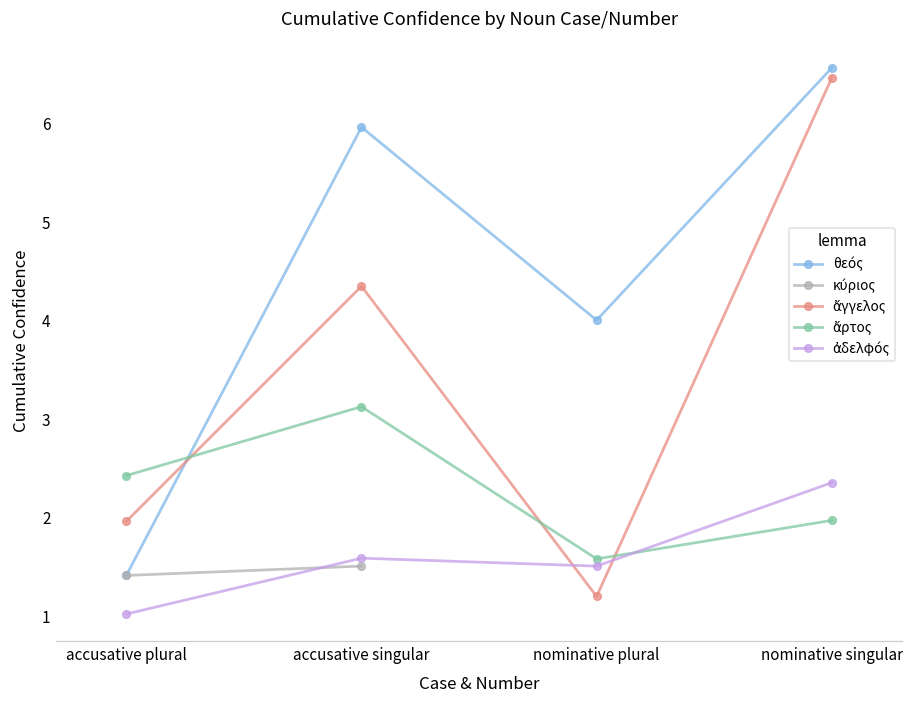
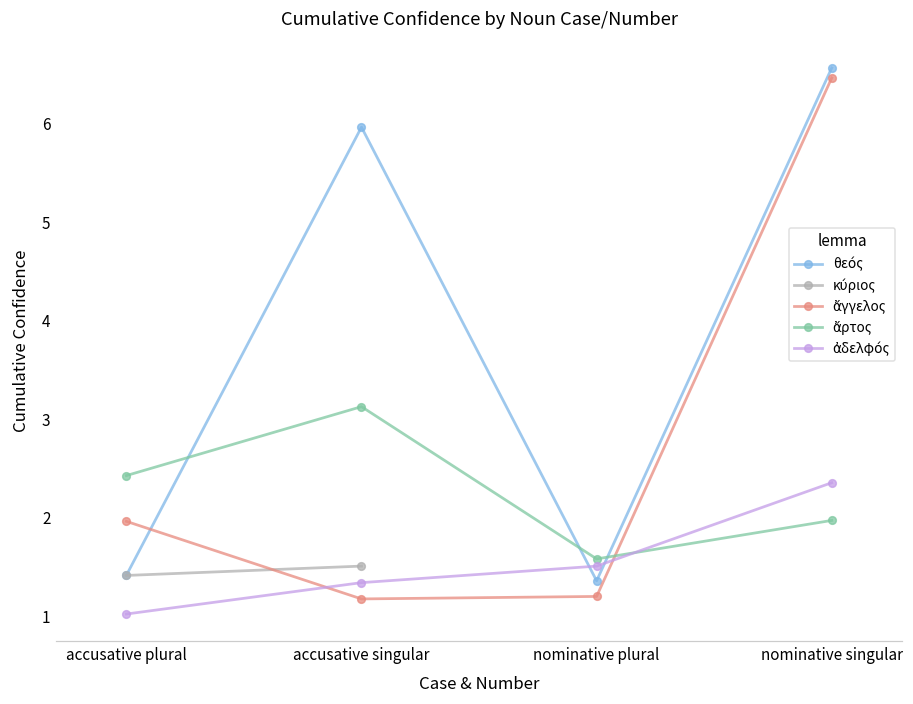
ἄγγελος, accusative singular: 4.4 -> 1.2
ἀδελφός, accusative singular: 1.6 -> 1.3
θεός, nominative plural: 4.0 -> 1.4
